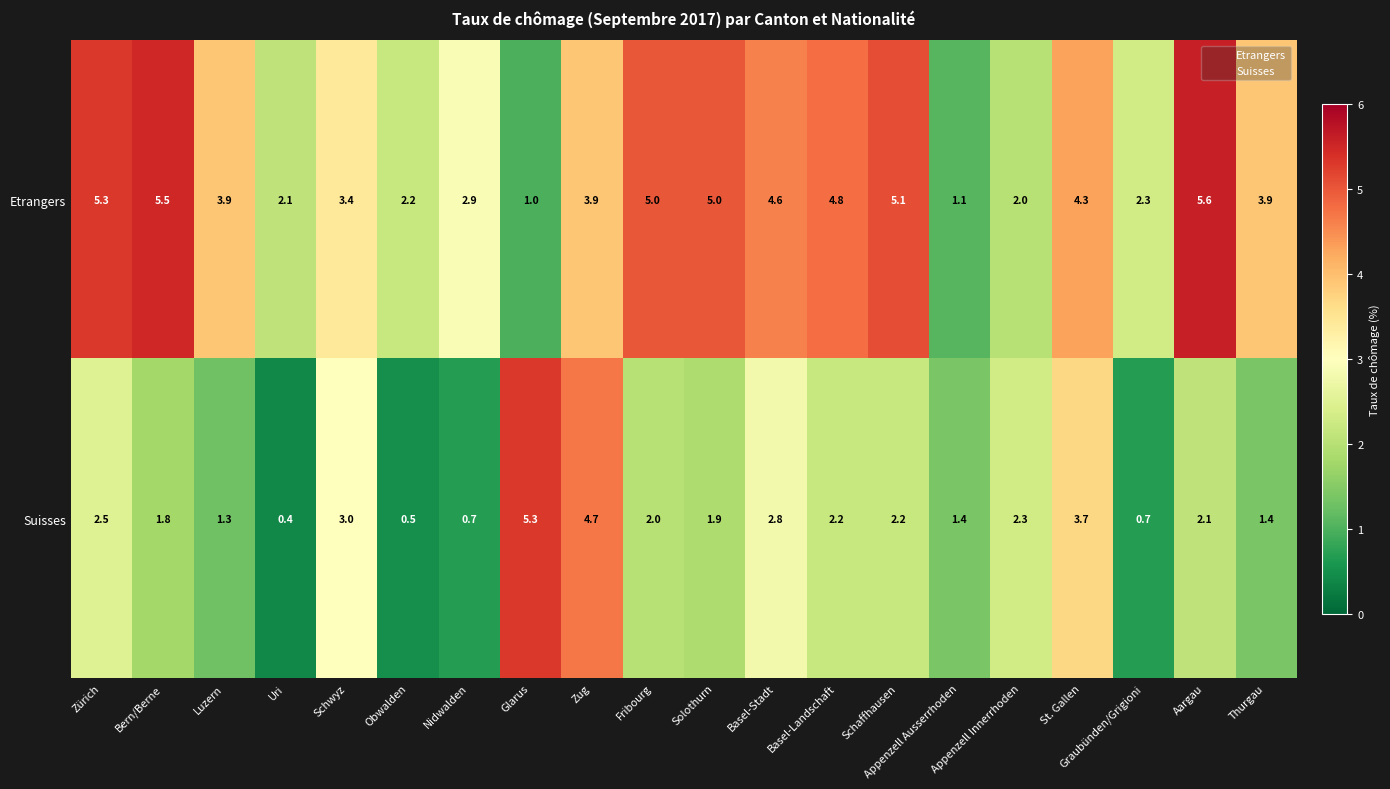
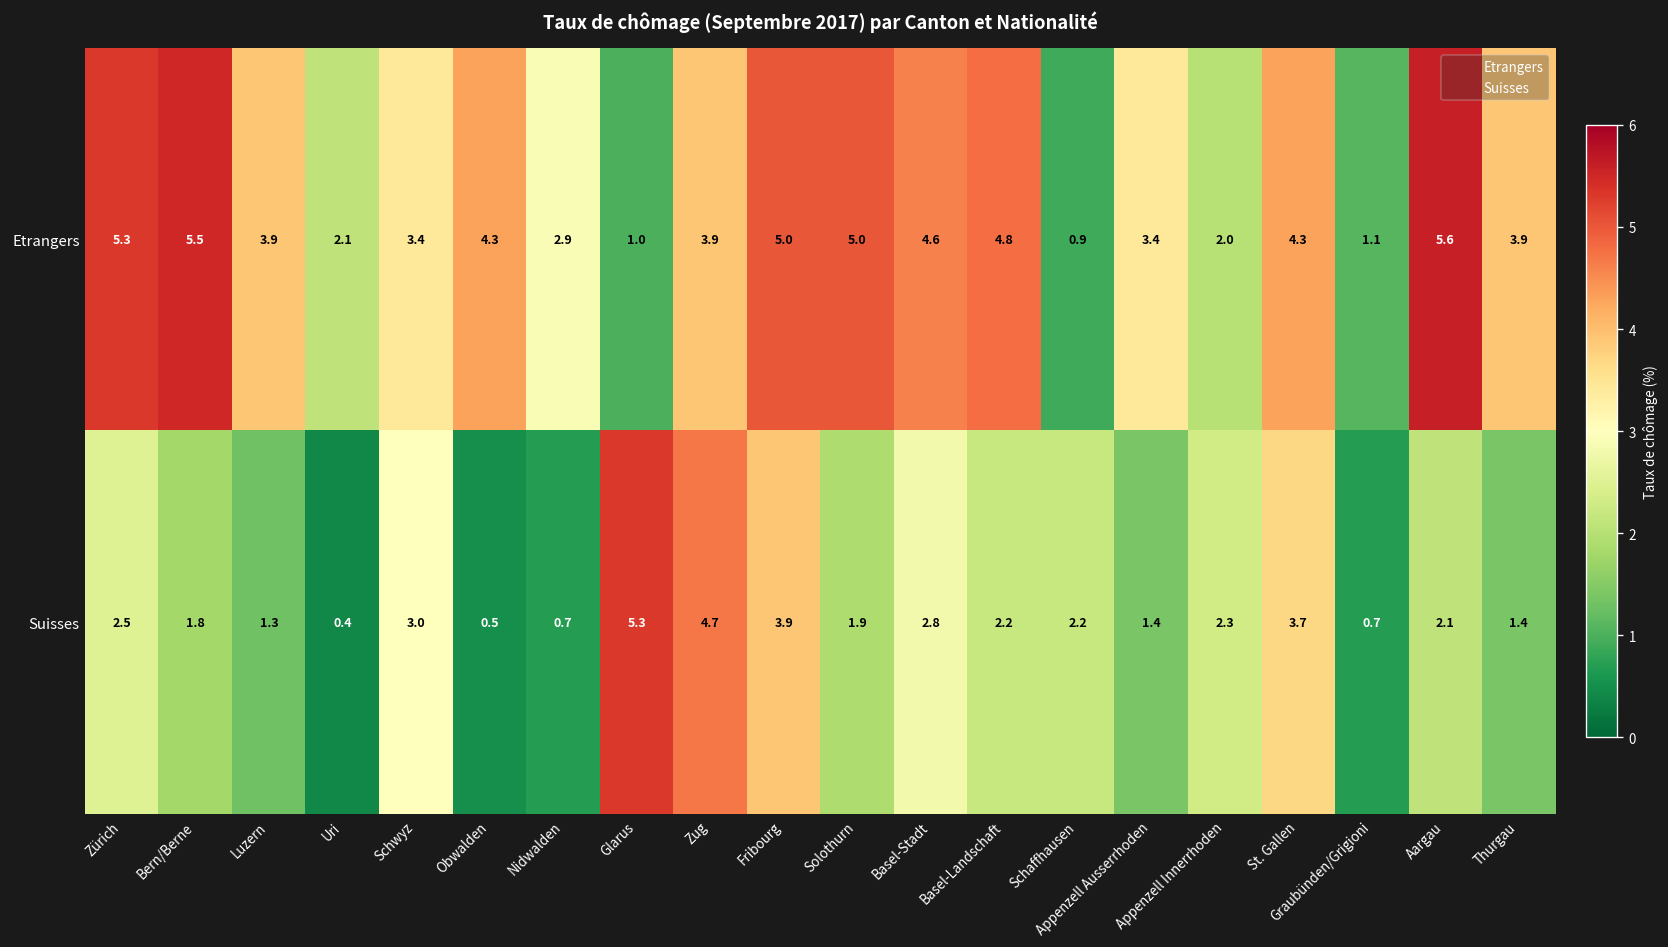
Etrangers, Obwalden: 2.2 -> 4.3
Etrangers, Schaffhausen: 5.1 -> 0.9
Etrangers, Appenzell Ausserrhoden: 1.1 -> 3.4
Etrangers, Graubünden/Grigioni: 2.3 -> 1.1
Suisses, Fribourg: 2.0 -> 3.9
